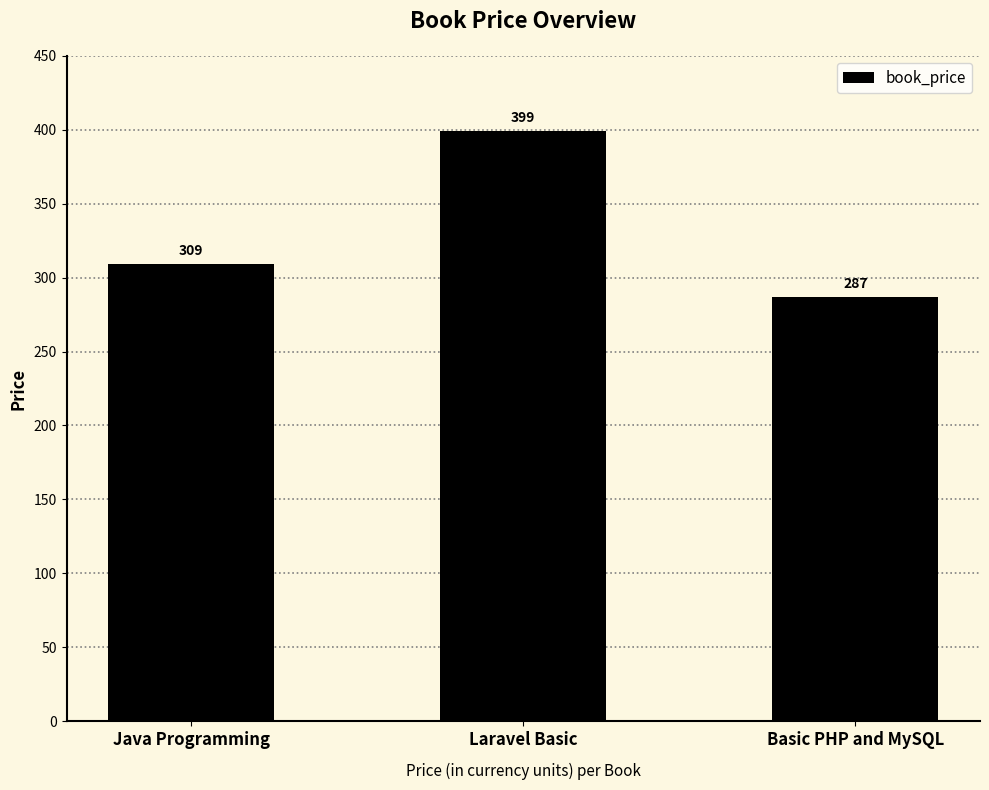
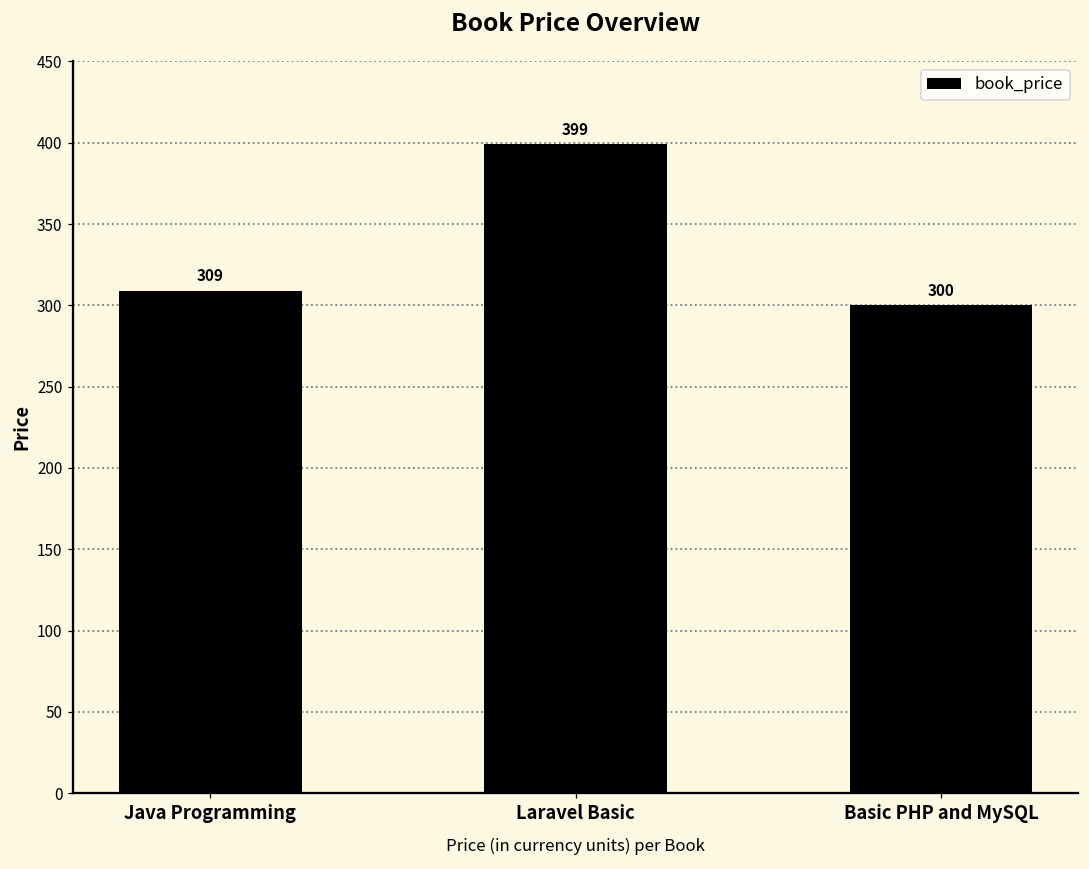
Basic PHP and MySQL: 287 -> 300
